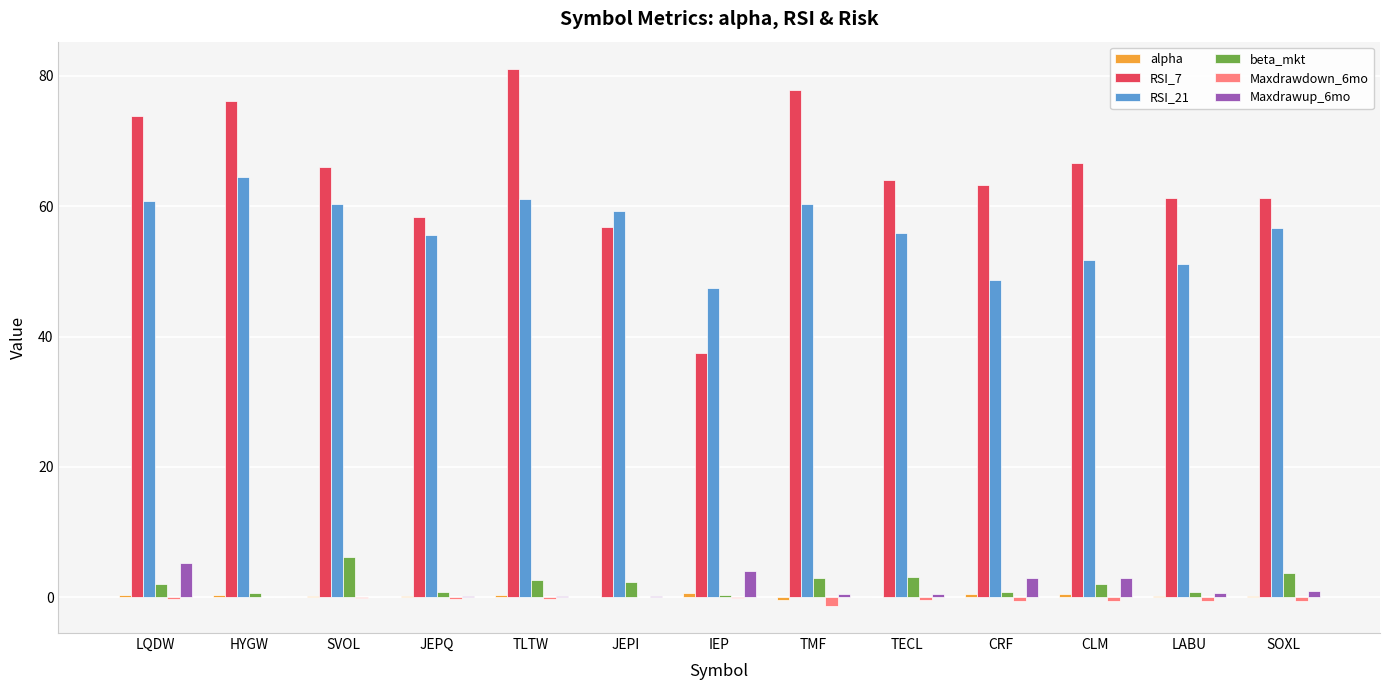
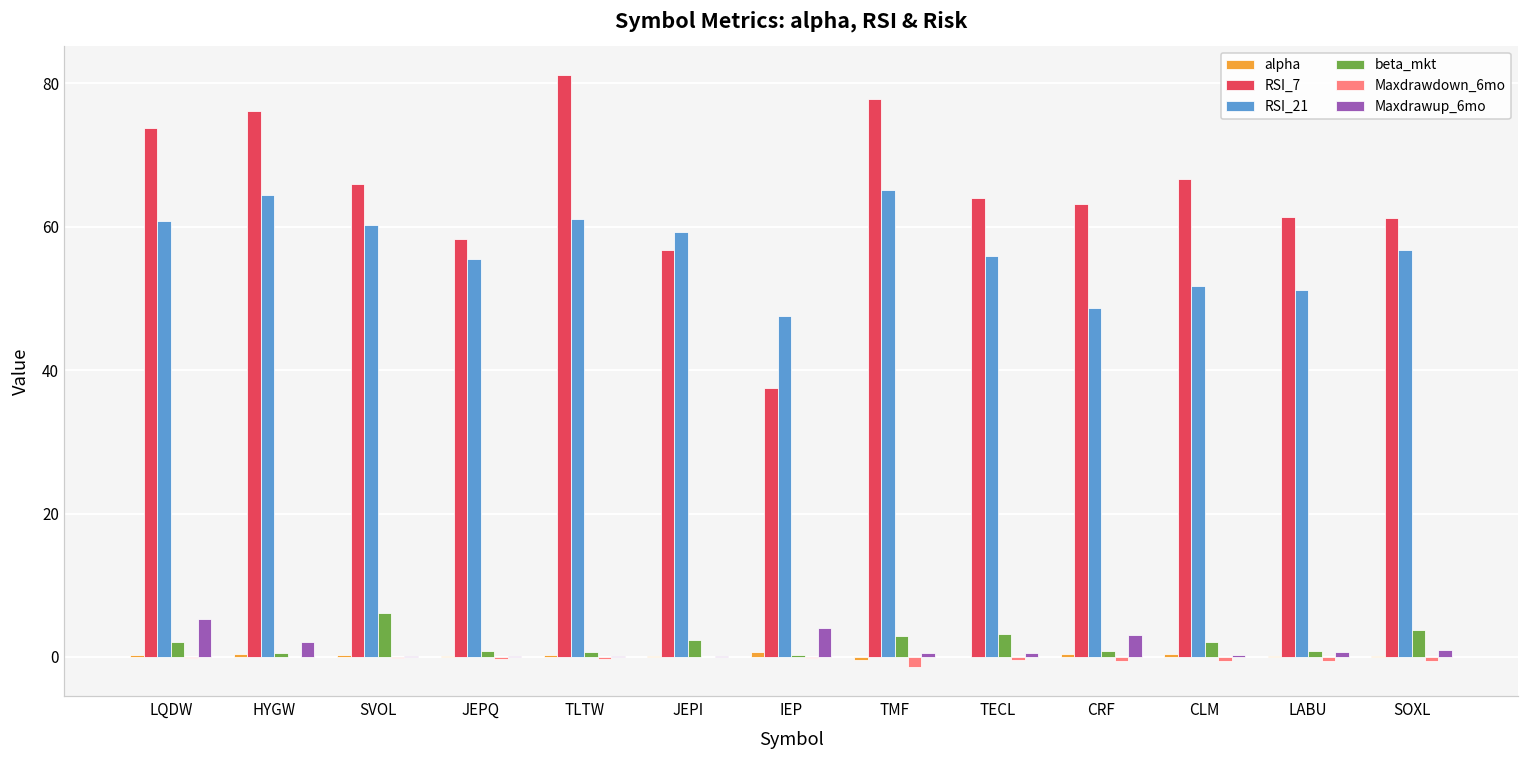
Maxdrawup_6mo, HYGW: 0 -> 2
beta_mkt, TLTW: 3 -> 1
RSI_21, TMF: 60 -> 65
Maxdrawup_6mo, CLM: 3 -> 0
